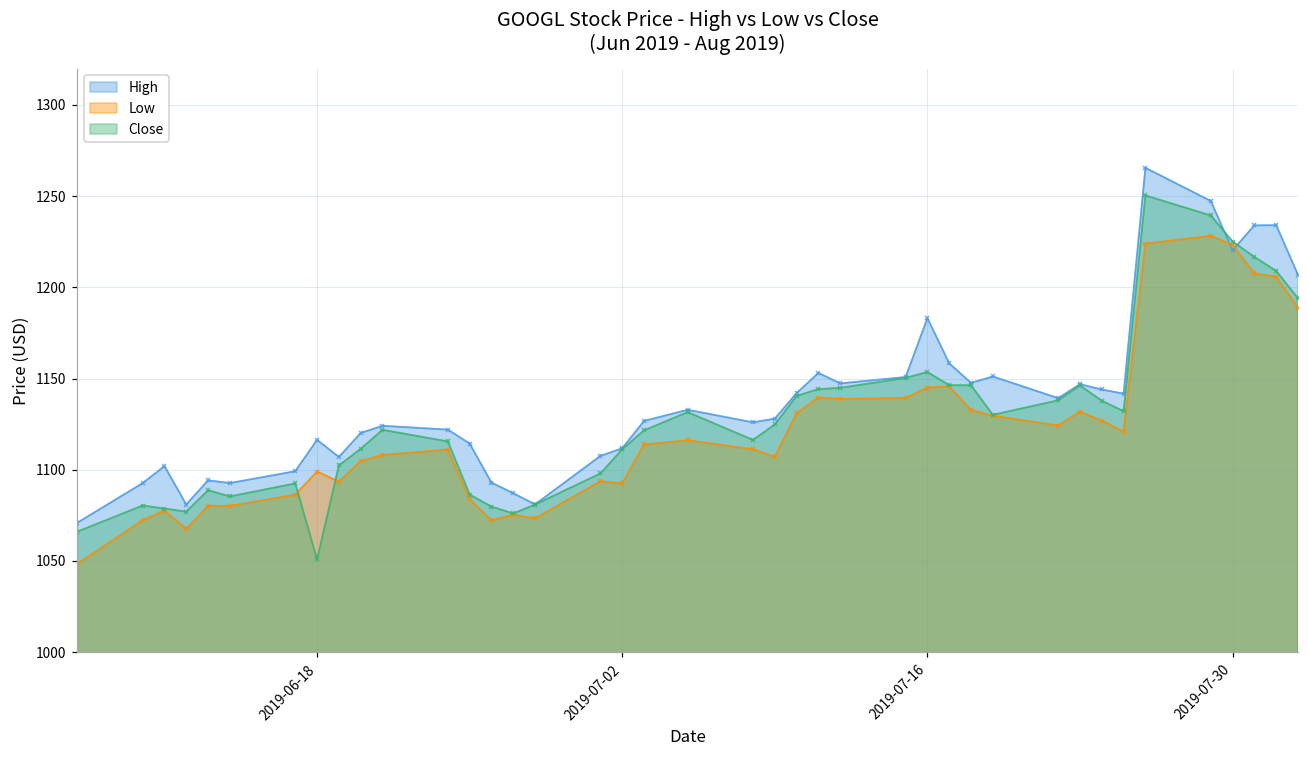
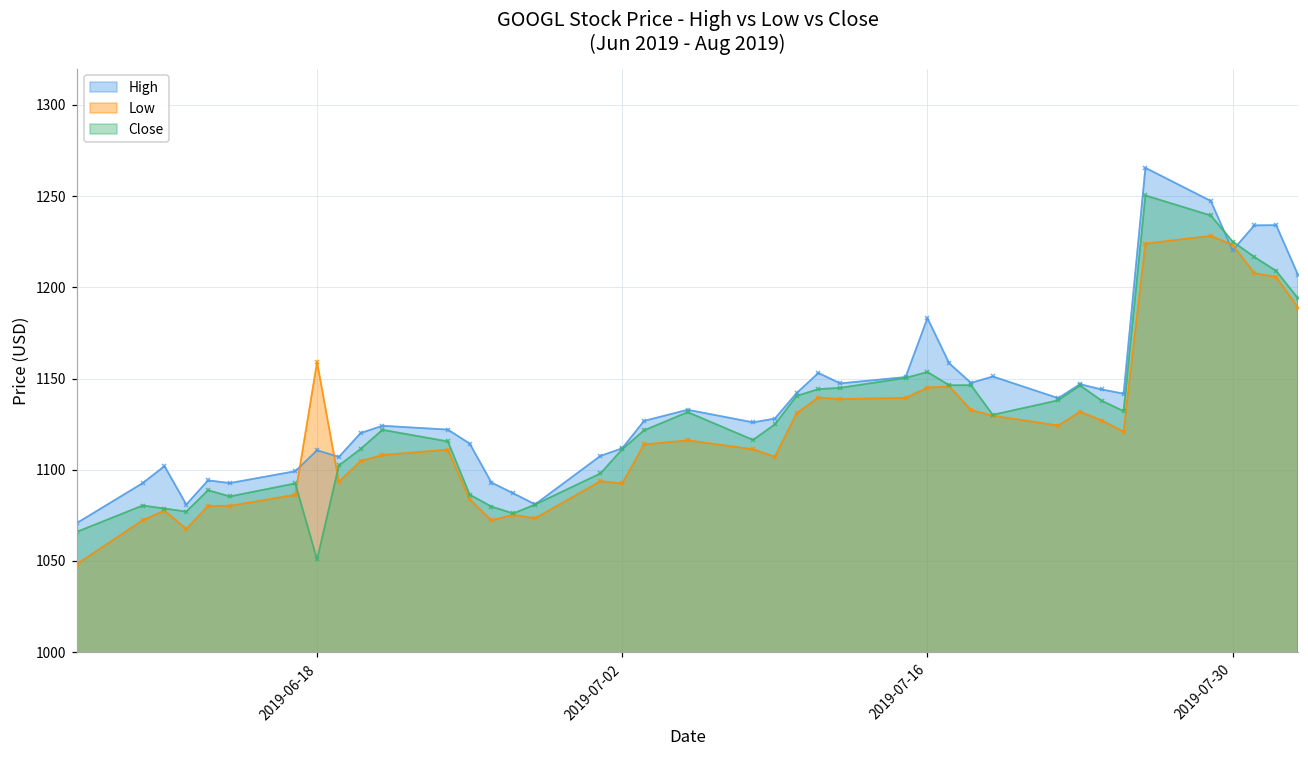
High, 2019-06-18: 1116 -> 1111
Low, 2019-06-18: 1099 -> 1159
